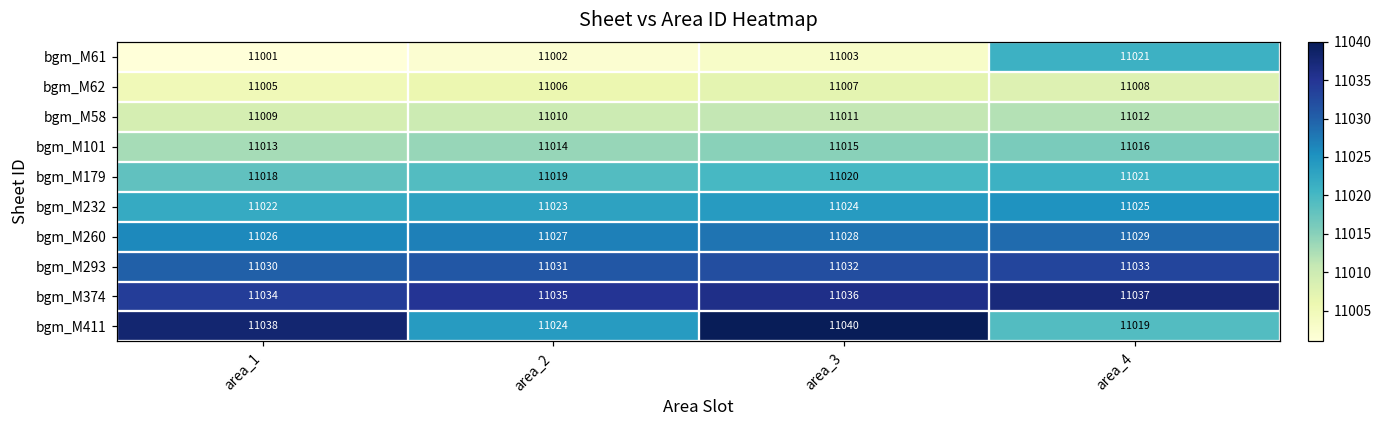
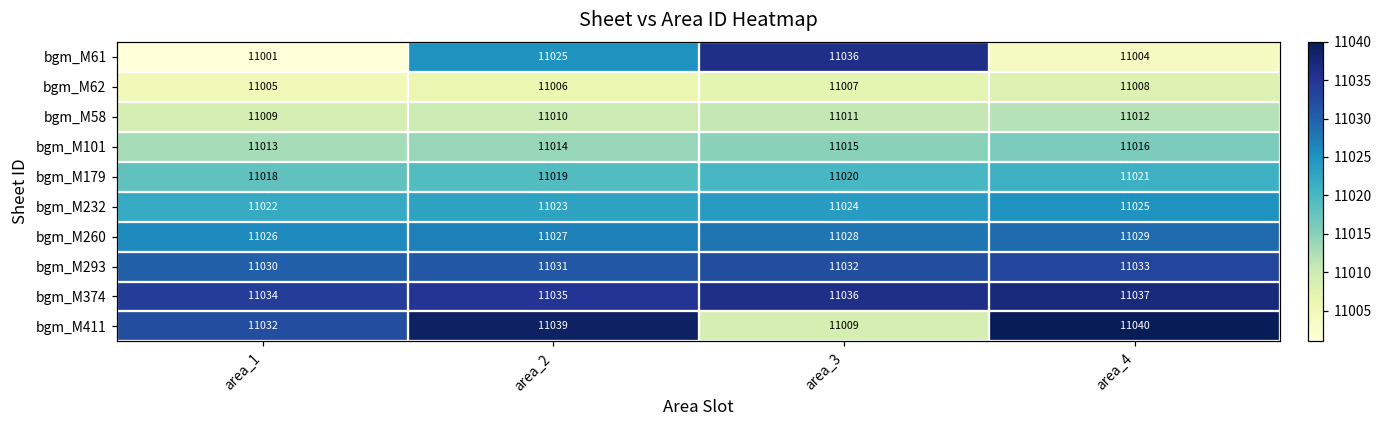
bgm_M61, area_2: 11002 -> 11025
bgm_M61, area_3: 11003 -> 11036
bgm_M61, area_4: 11021 -> 11004
bgm_M411, area_1: 11038 -> 11032
bgm_M411, area_2: 11024 -> 11039
bgm_M411, area_3: 11040 -> 11009
bgm_M411, area_4: 11019 -> 11040
